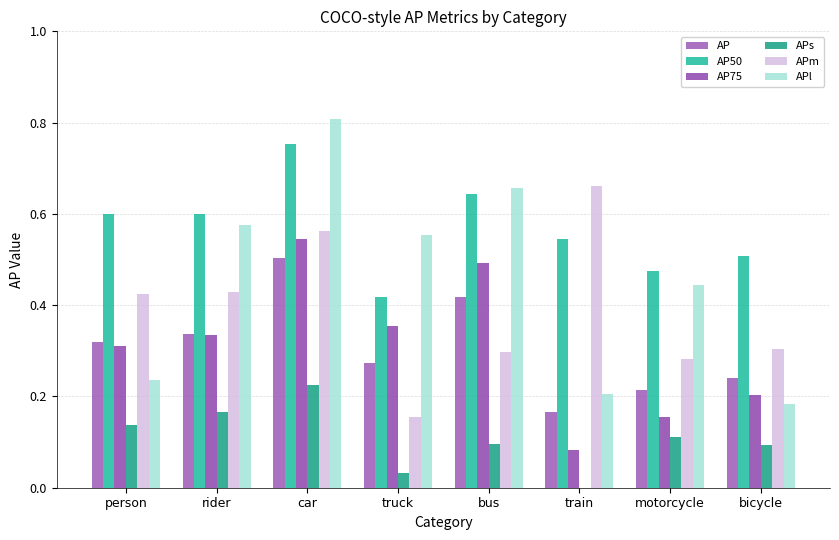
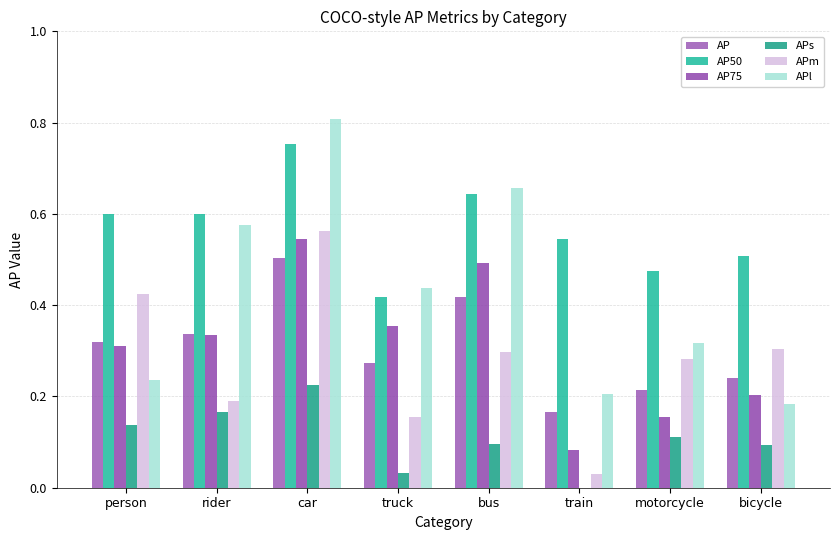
APm, rider: 0.43 -> 0.19
APl, truck: 0.55 -> 0.44
APm, train: 0.66 -> 0.03
APl, motorcycle: 0.45 -> 0.32
